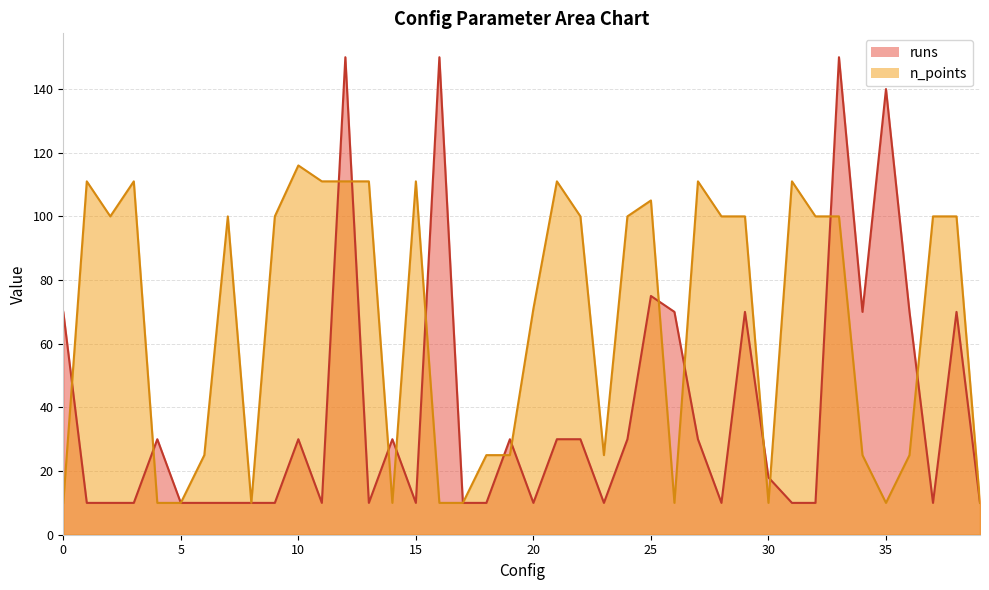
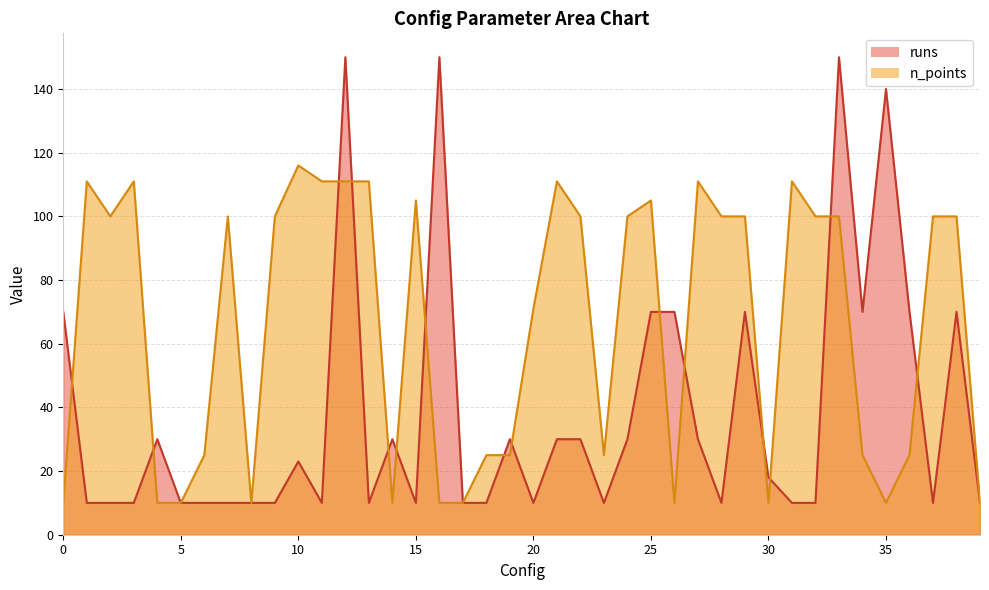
runs, 10: 30 -> 23
n_points, 15: 111 -> 105
runs, 25: 75 -> 70
